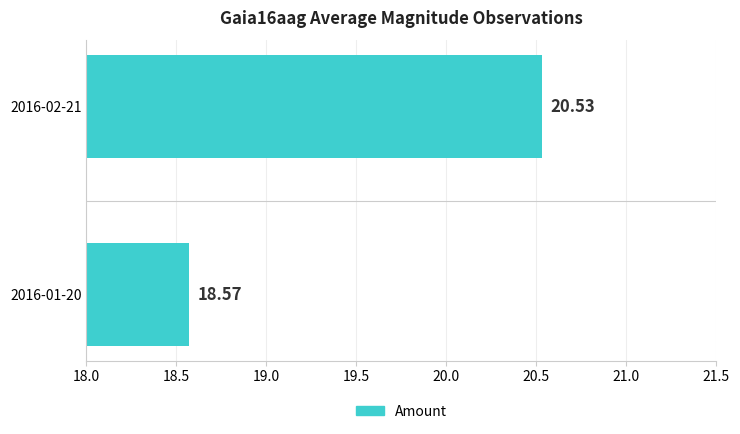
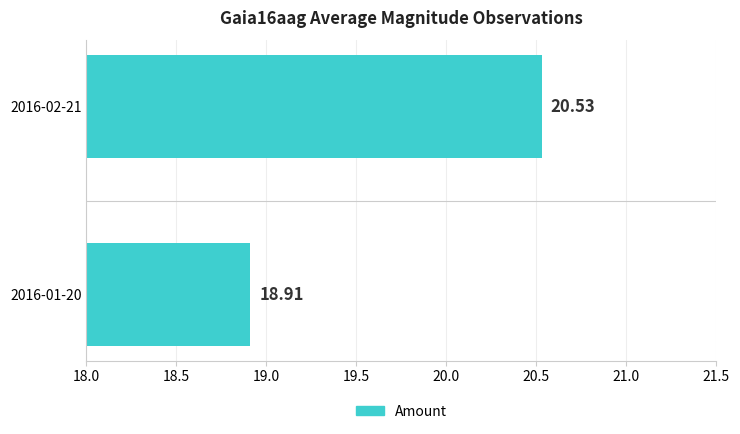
2016-01-20: 18.57 -> 18.91
